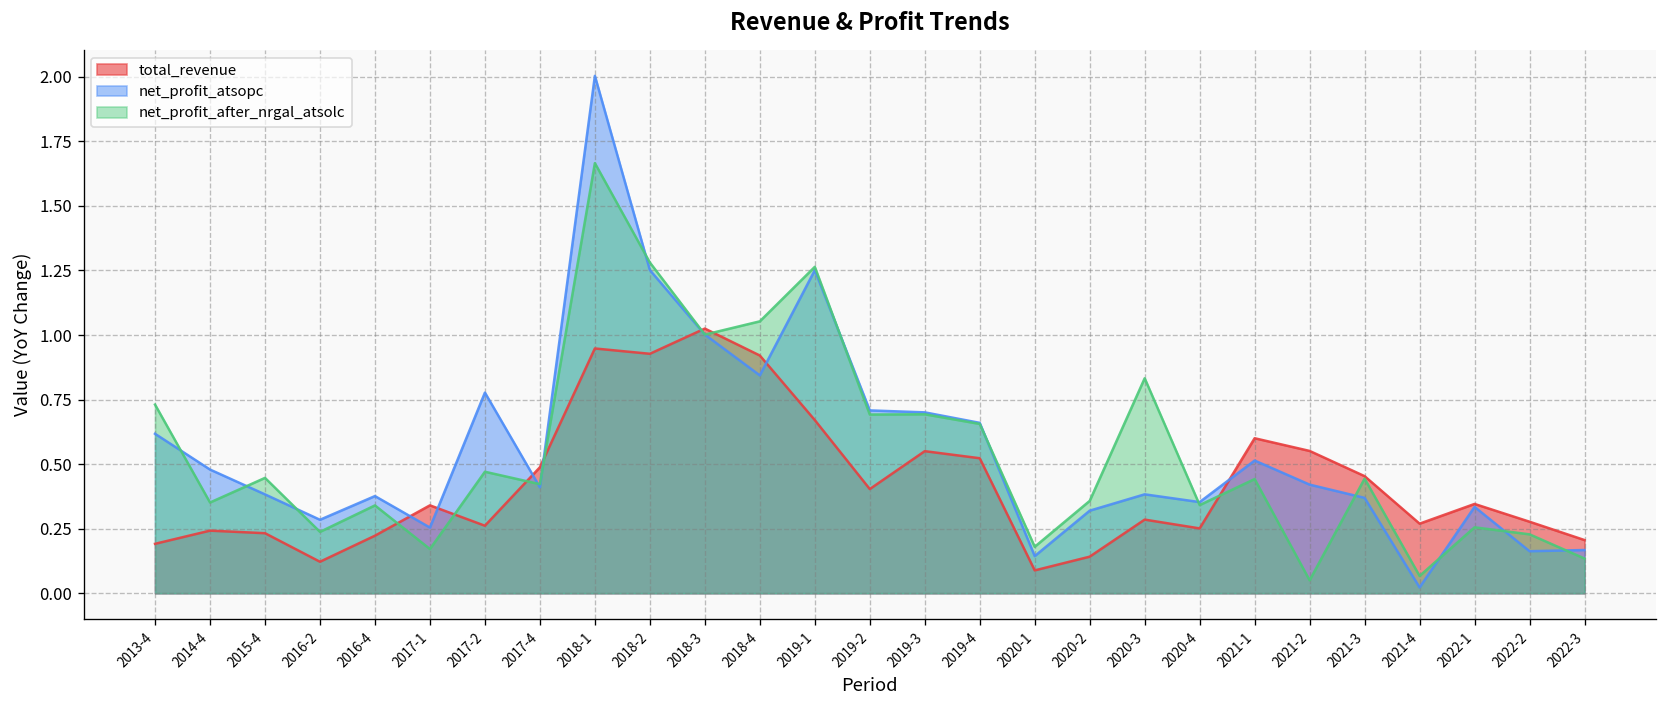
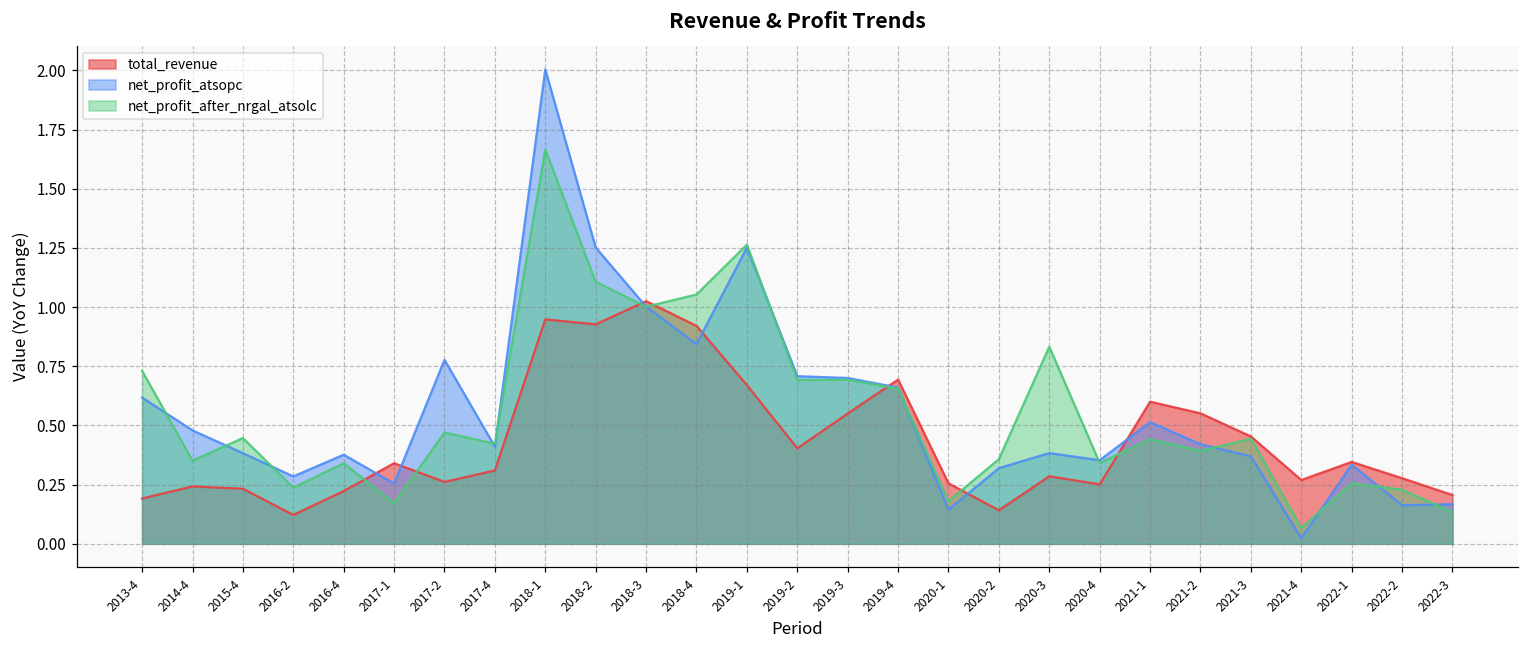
total_revenue, 2017-4: 0.49 -> 0.31
net_profit_after_nrgal_atsolc, 2018-2: 1.28 -> 1.11
total_revenue, 2019-4: 0.52 -> 0.69
total_revenue, 2020-1: 0.09 -> 0.26
net_profit_after_nrgal_atsolc, 2021-2: 0.05 -> 0.39
